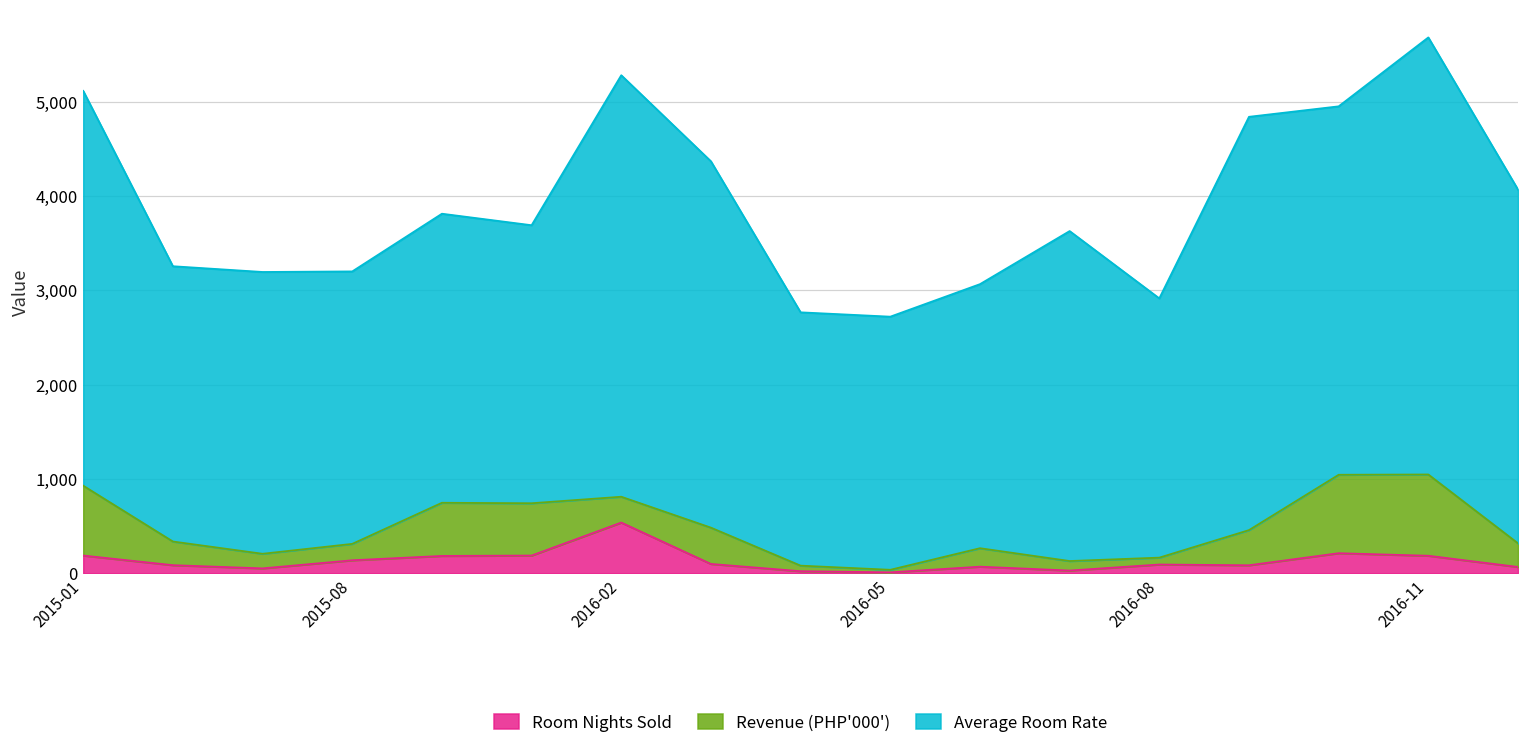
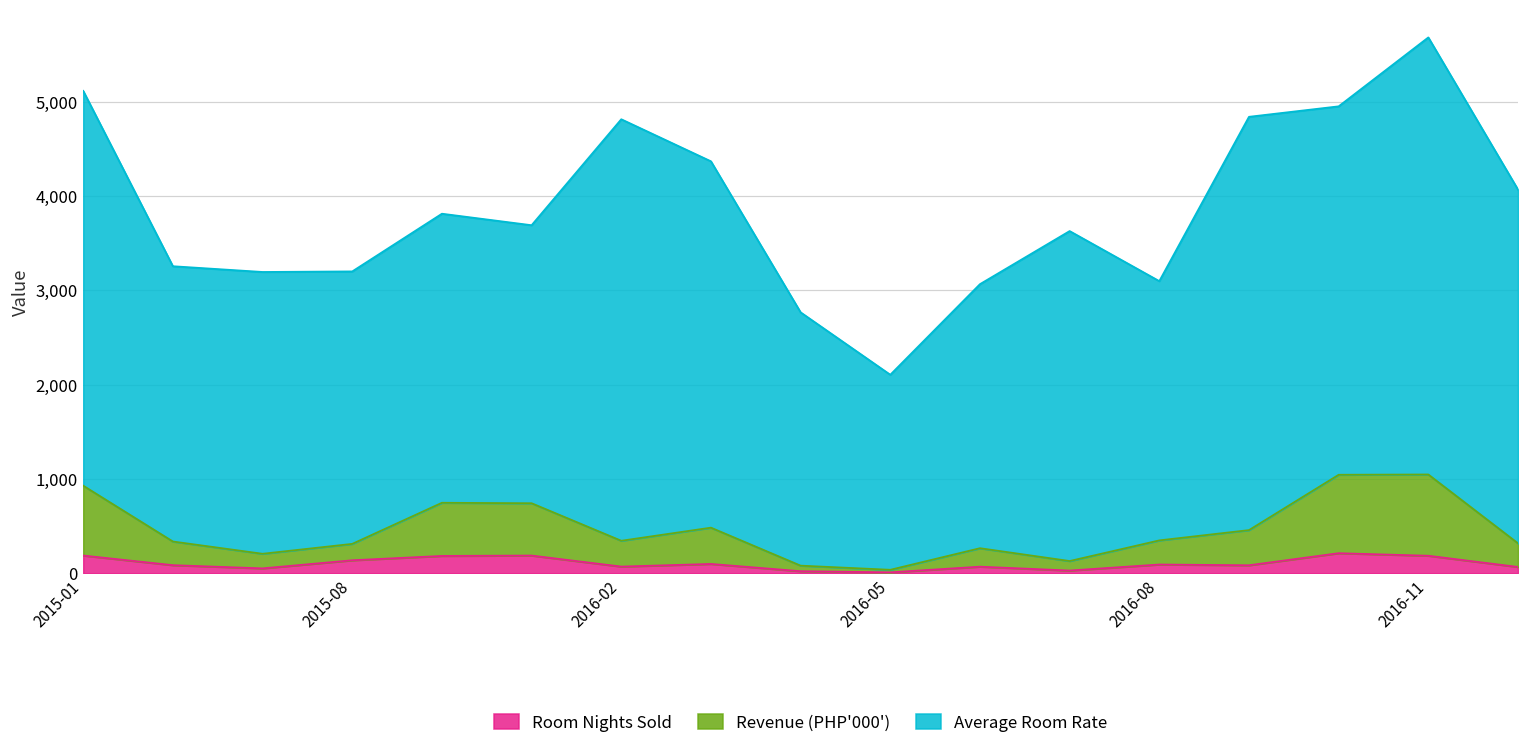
Room Nights Sold, 2016-02: 500 -> 100
Average Room Rate, 2016-05: 2,700 -> 2,100
Revenue (PHP'000'), 2016-08: 100 -> 300
